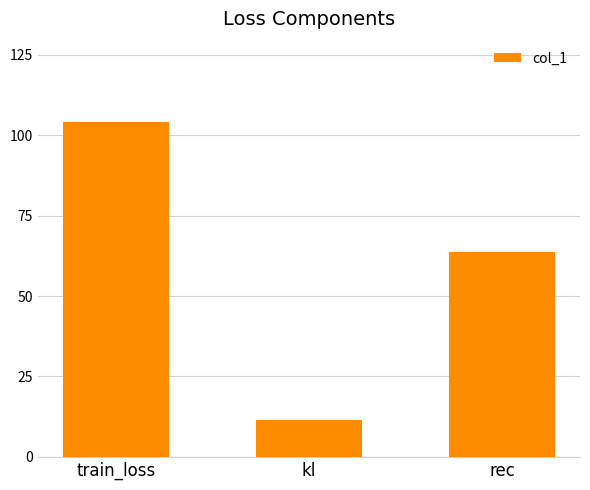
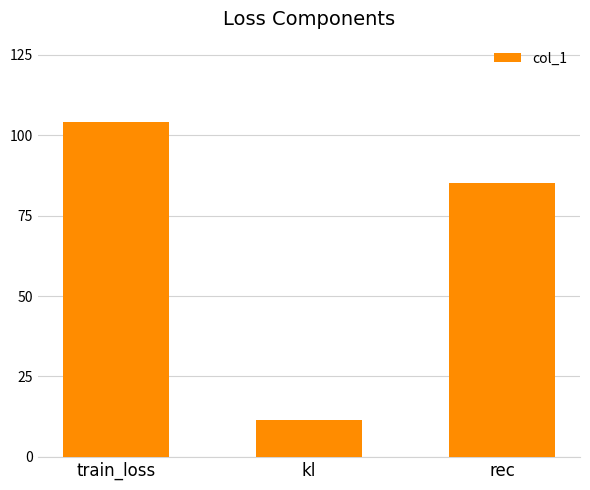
rec: 64 -> 85
